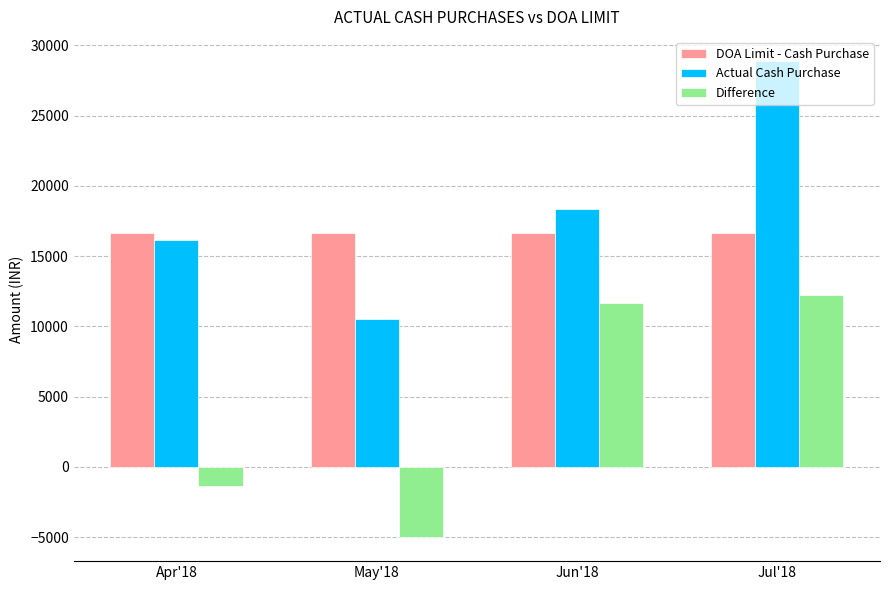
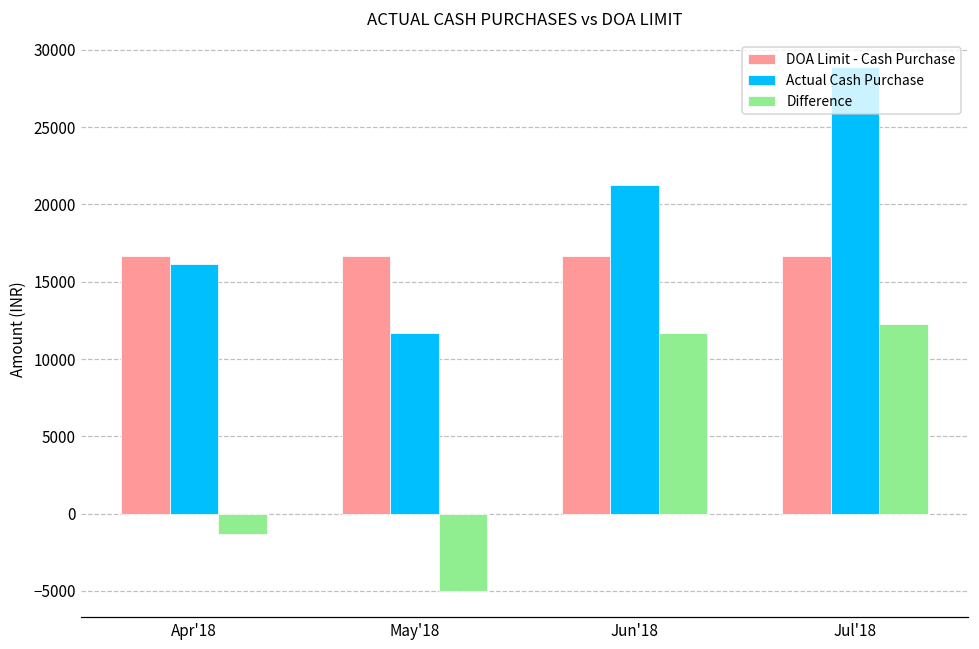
Actual Cash Purchase, May'18: 10500 -> 11700
Actual Cash Purchase, Jun'18: 18400 -> 21200
